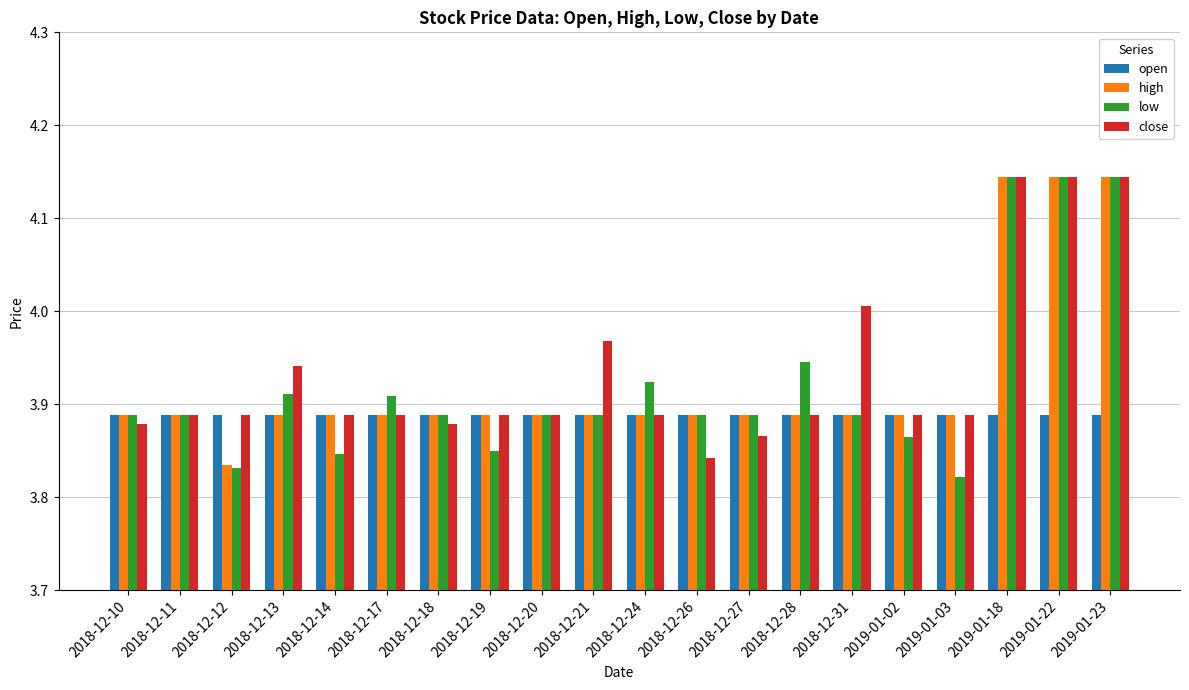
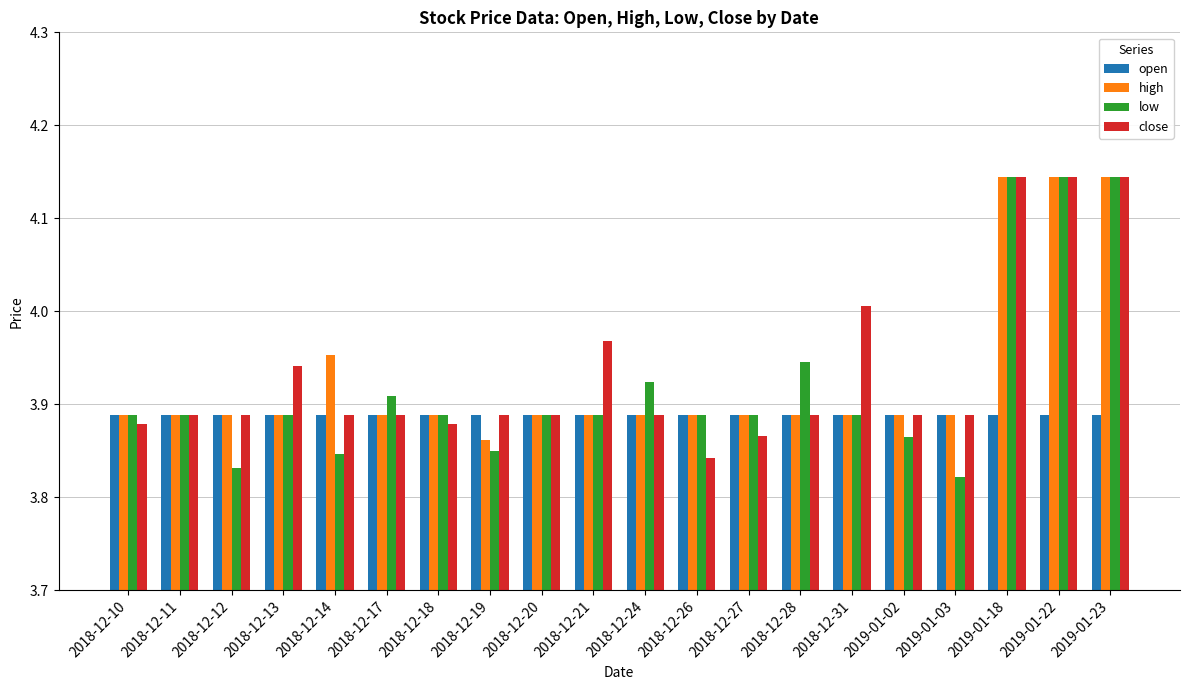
high, 2018-12-12: 3.84 -> 3.89
low, 2018-12-13: 3.91 -> 3.89
high, 2018-12-14: 3.89 -> 3.95
high, 2018-12-19: 3.89 -> 3.86
